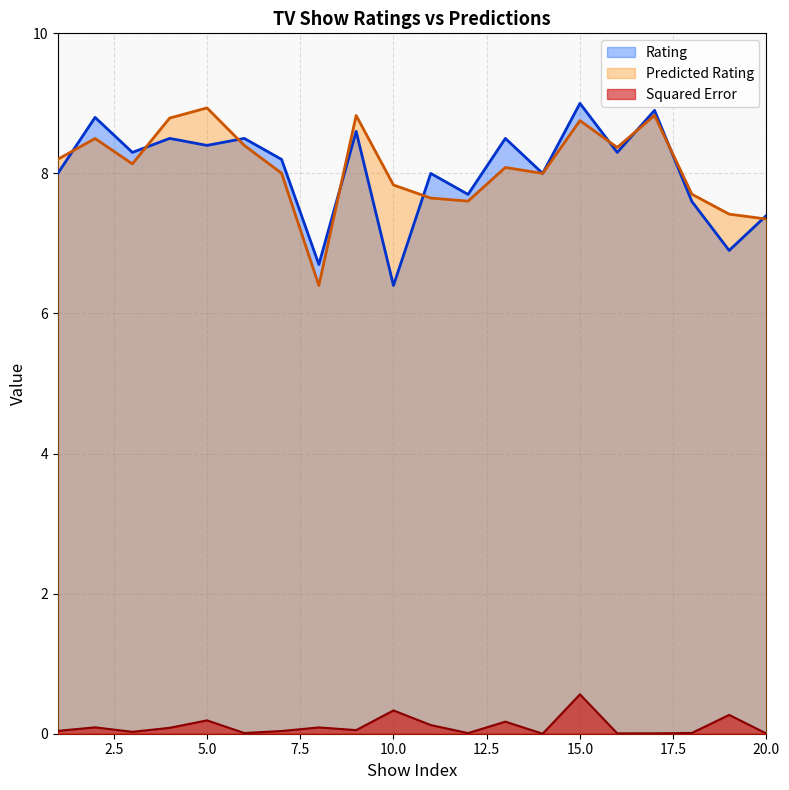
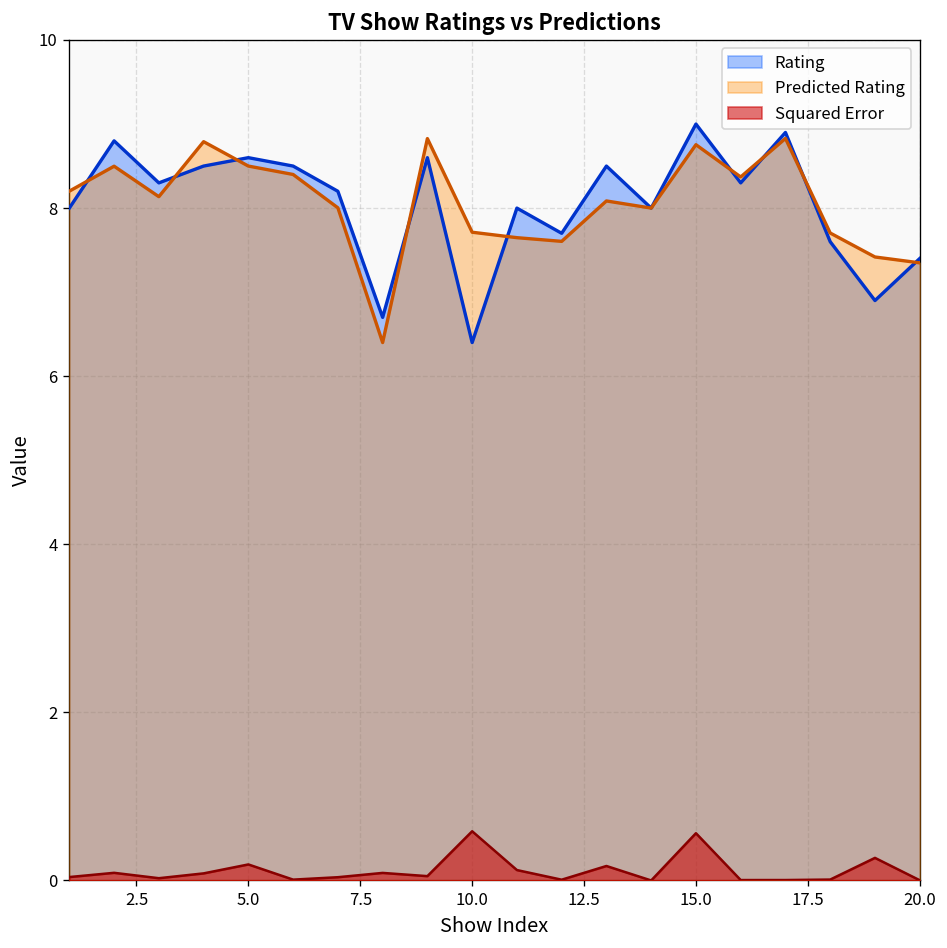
Rating, 5.0: 8.4 -> 8.6
Predicted Rating, 5.0: 8.9 -> 8.5
Predicted Rating, 10.0: 7.8 -> 7.7
Squared Error, 10.0: 0.3 -> 0.6
